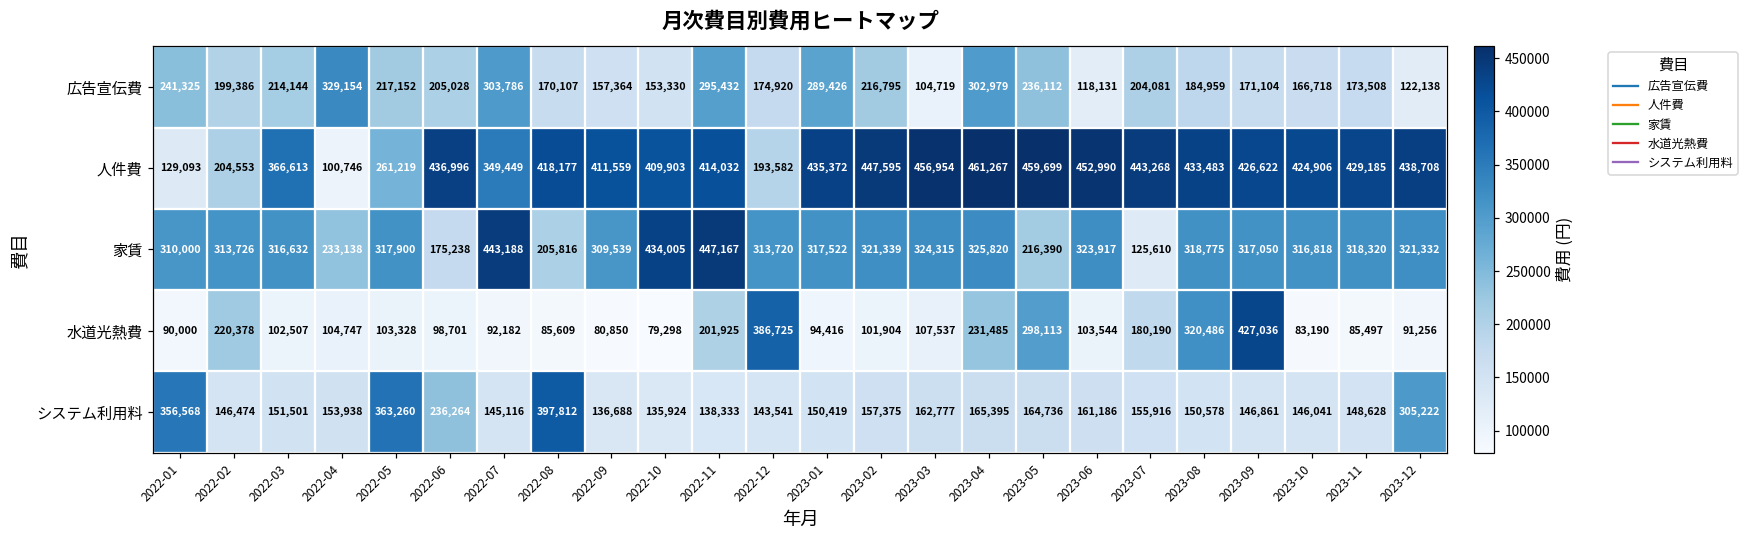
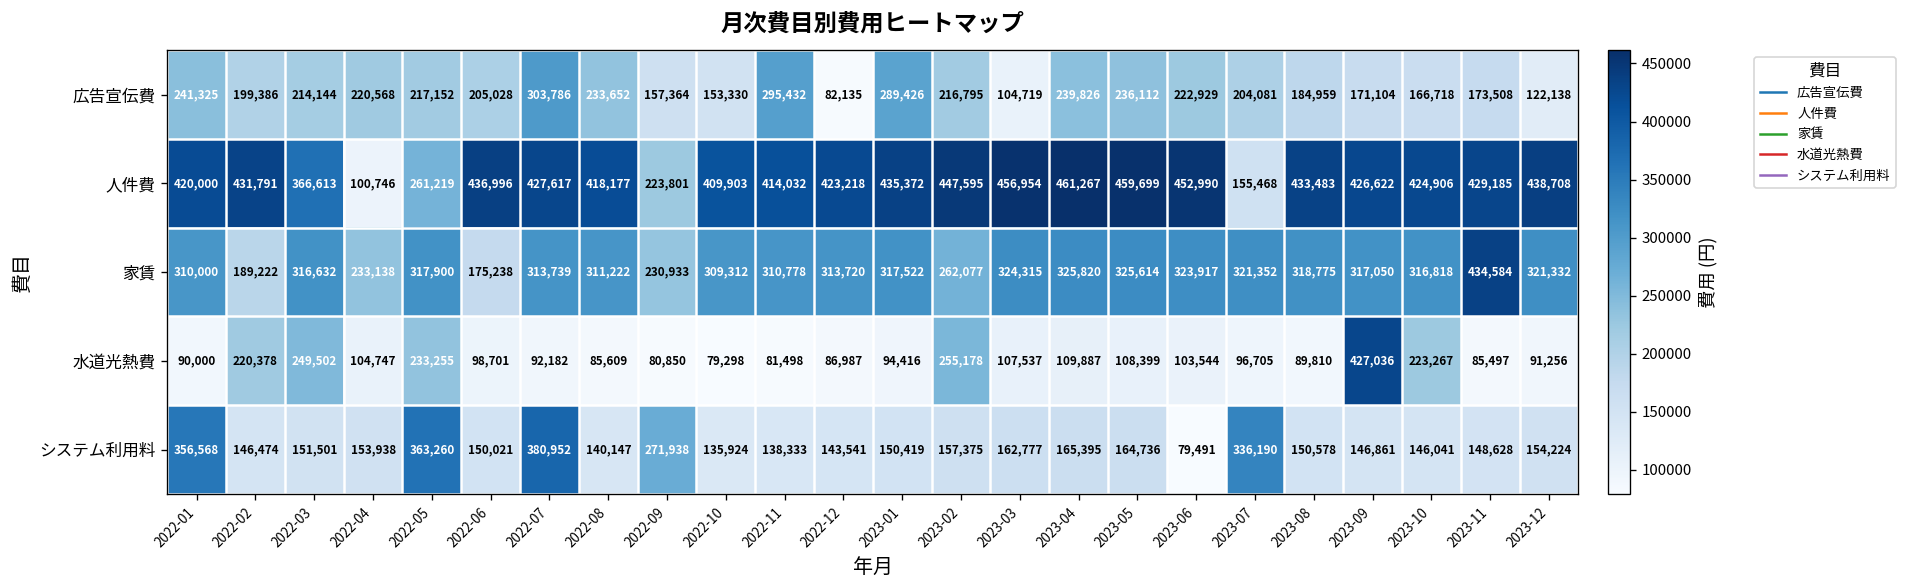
広告宣伝費, 2022-04: 329,154 -> 220,568
広告宣伝費, 2022-08: 170,107 -> 233,652
広告宣伝費, 2022-12: 174,920 -> 82,135
広告宣伝費, 2023-04: 302,979 -> 239,826
広告宣伝費, 2023-06: 118,131 -> 222,929
人件費, 2022-01: 129,093 -> 420,000
人件費, 2022-02: 204,553 -> 431,791
人件費, 2022-07: 349,449 -> 427,617
人件費, 2022-09: 411,559 -> 223,801
人件費, 2022-12: 193,582 -> 423,218
人件費, 2023-07: 443,268 -> 155,468
家賃, 2022-02: 313,726 -> 189,222
家賃, 2022-07: 443,188 -> 313,739
家賃, 2022-08: 205,816 -> 311,222
家賃, 2022-09: 309,539 -> 230,933
家賃, 2022-10: 434,005 -> 309,312
家賃, 2022-11: 447,167 -> 310,778
家賃, 2023-02: 321,339 -> 262,077
家賃, 2023-05: 216,390 -> 325,614
家賃, 2023-07: 125,610 -> 321,352
家賃, 2023-11: 318,320 -> 434,584
水道光熱費, 2022-03: 102,507 -> 249,502
水道光熱費, 2022-05: 103,328 -> 233,255
水道光熱費, 2022-11: 201,925 -> 81,498
水道光熱費, 2022-12: 386,725 -> 86,987
水道光熱費, 2023-02: 101,904 -> 255,178
水道光熱費, 2023-04: 231,485 -> 109,887
水道光熱費, 2023-05: 298,113 -> 108,399
水道光熱費, 2023-07: 180,190 -> 96,705
水道光熱費, 2023-08: 320,486 -> 89,810
水道光熱費, 2023-10: 83,190 -> 223,267
システム利用料, 2022-06: 236,264 -> 150,021
システム利用料, 2022-07: 145,116 -> 380,952
システム利用料, 2022-08: 397,812 -> 140,147
システム利用料, 2022-09: 136,688 -> 271,938
システム利用料, 2023-06: 161,186 -> 79,491
システム利用料, 2023-07: 155,916 -> 336,190
システム利用料, 2023-12: 305,222 -> 154,224
